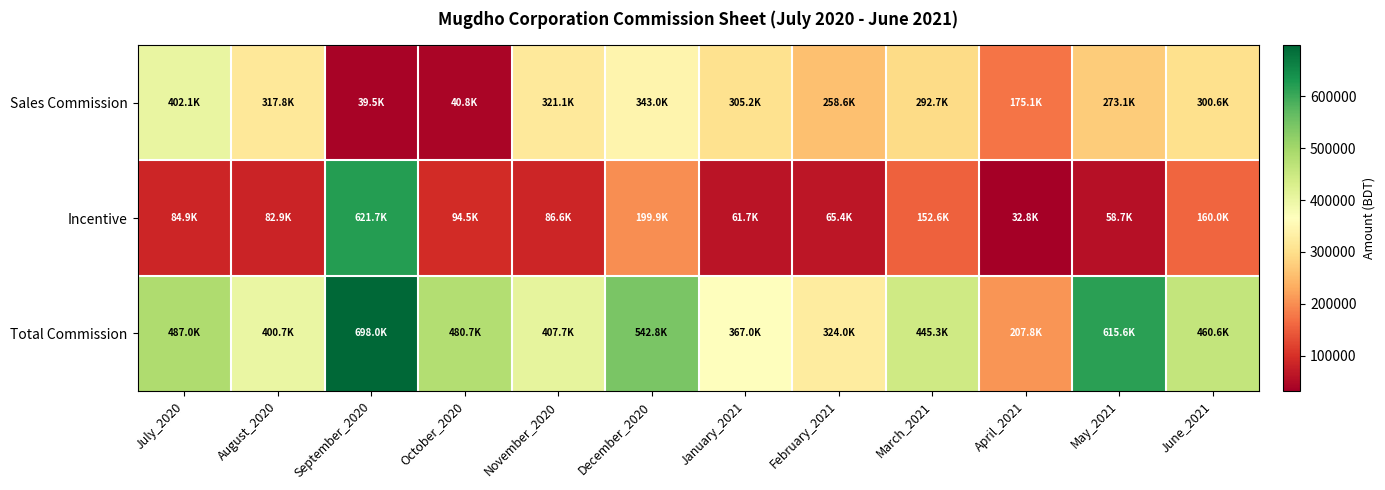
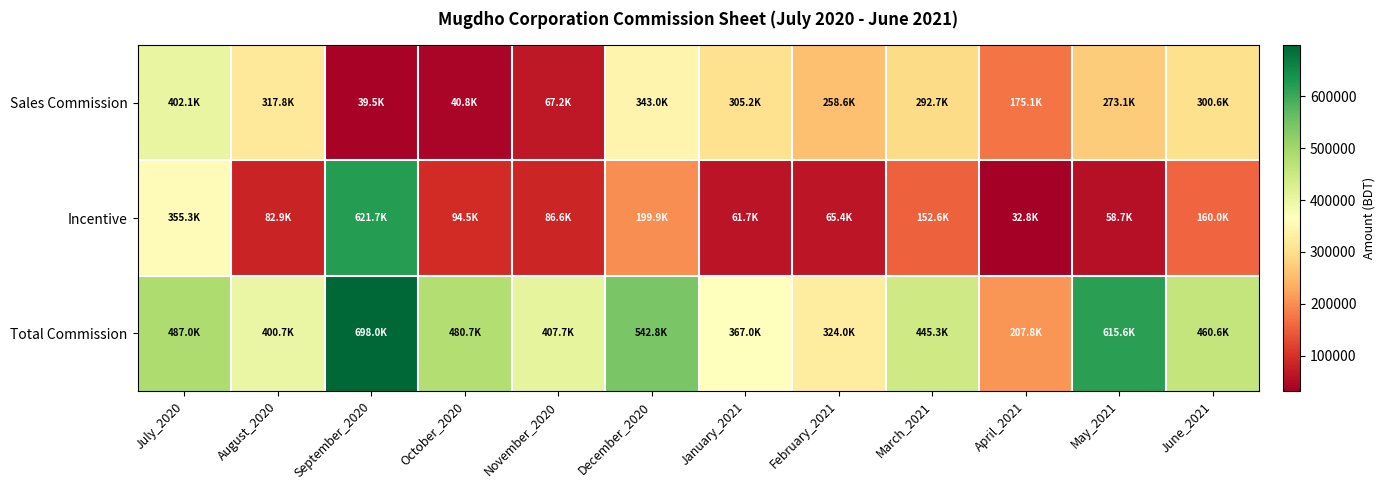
Sales Commission, November_2020: 321.1K -> 67.2K
Incentive, July_2020: 84.9K -> 355.3K
